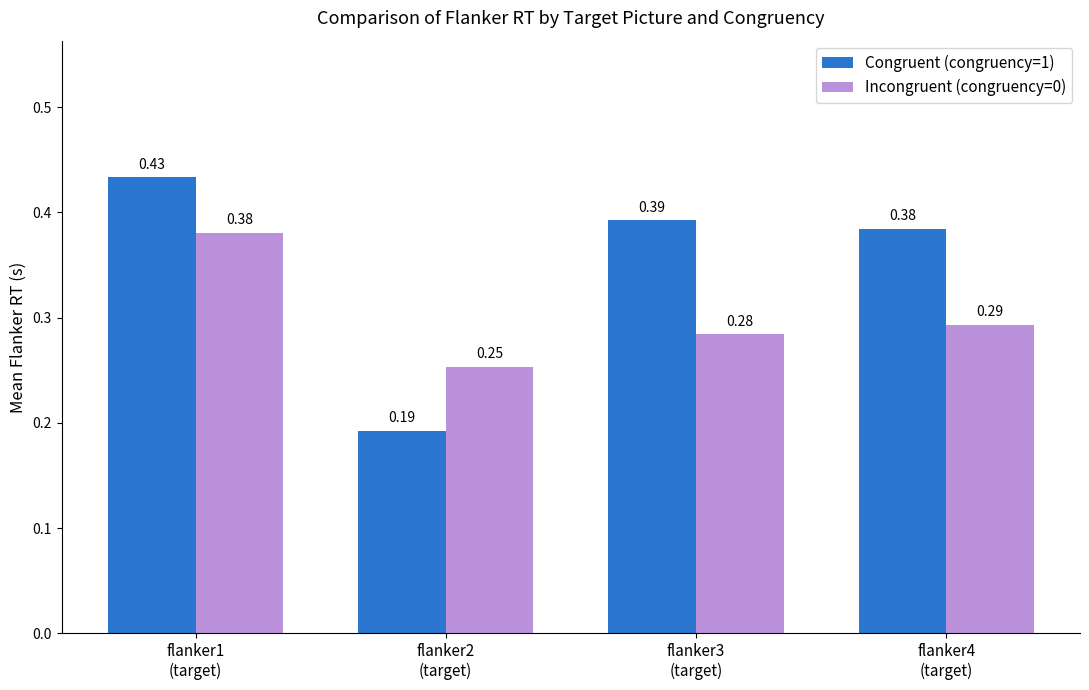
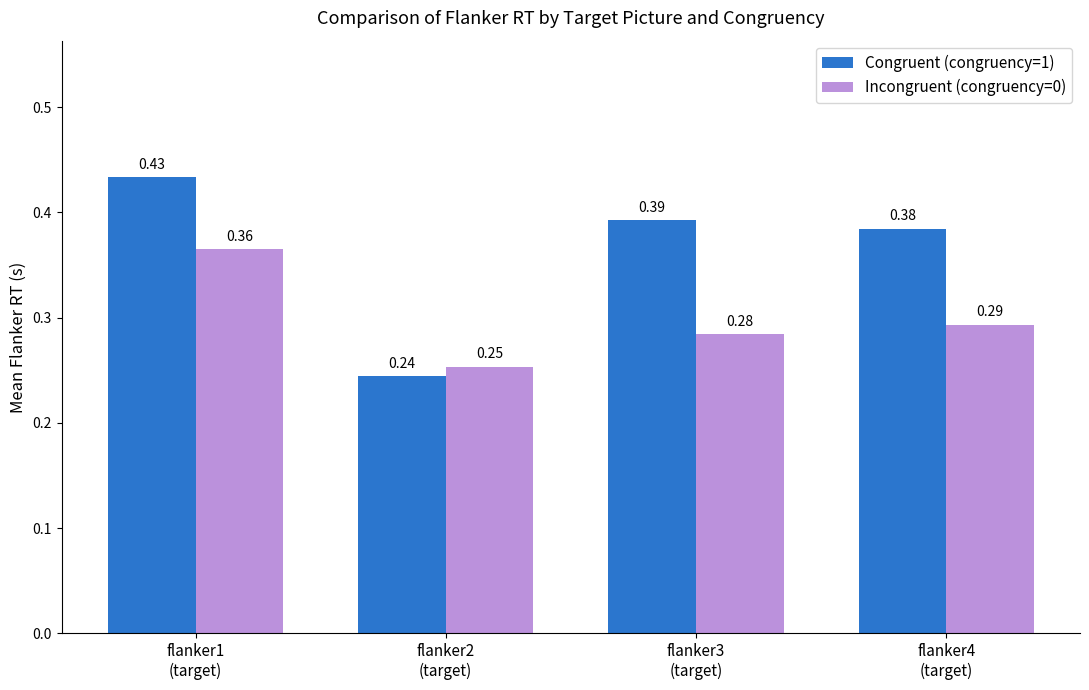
Incongruent (congruency=0), flanker1 (target): 0.38 -> 0.36
Congruent (congruency=1), flanker2 (target): 0.19 -> 0.24
